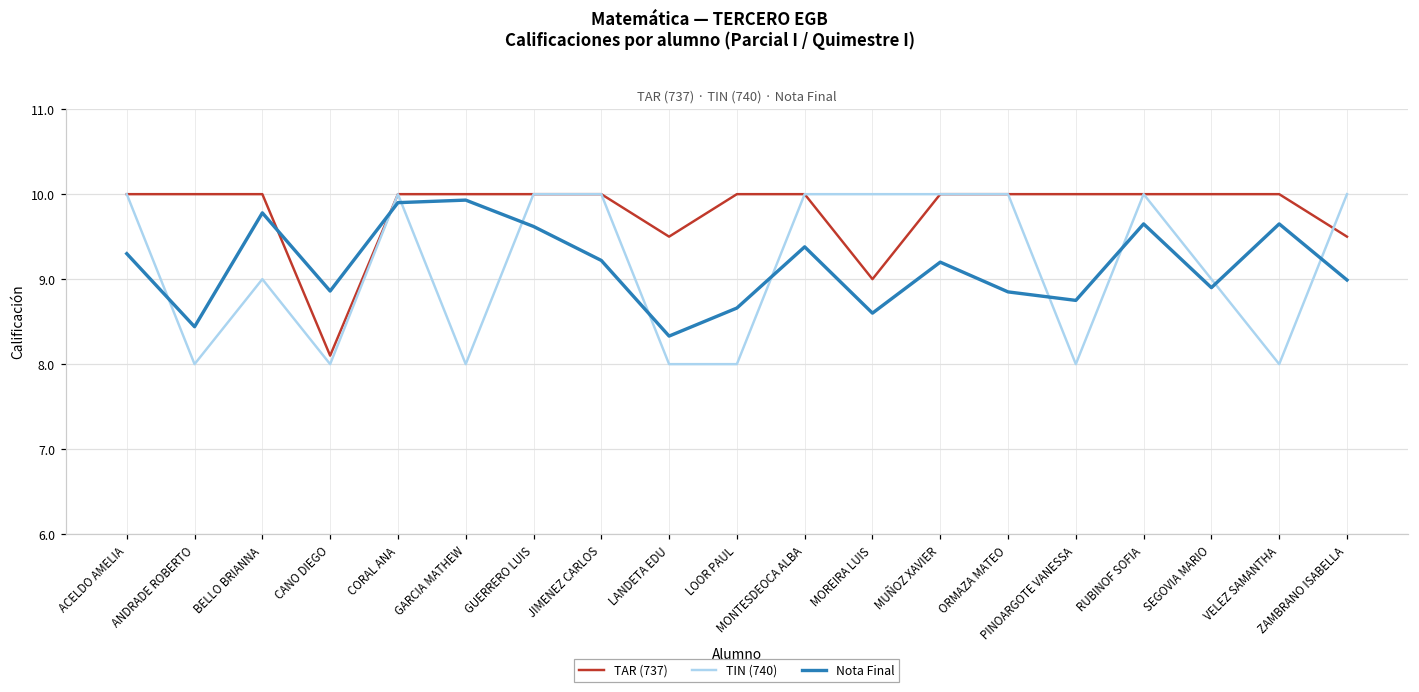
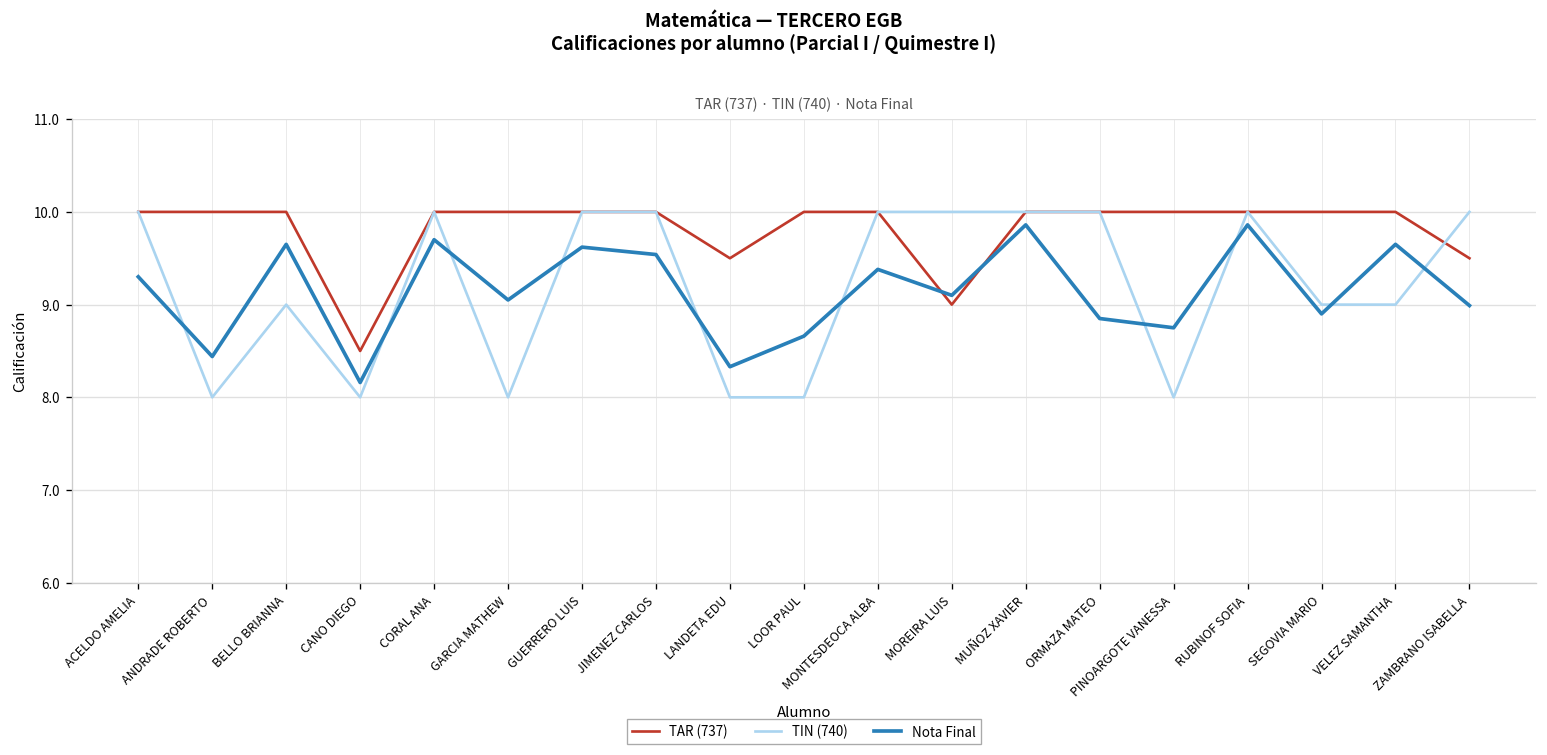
Nota Final, BELLO BRIANNA: 9.8 -> 9.7
TAR (737), CANO DIEGO: 8.1 -> 8.5
Nota Final, CANO DIEGO: 8.9 -> 8.2
Nota Final, CORAL ANA: 9.9 -> 9.7
Nota Final, GARCIA MATHEW: 9.9 -> 9.1
Nota Final, JIMENEZ CARLOS: 9.2 -> 9.5
Nota Final, MOREIRA LUIS: 8.6 -> 9.1
Nota Final, MUÑOZ XAVIER: 9.2 -> 9.9
Nota Final, RUBINOF SOFIA: 9.7 -> 9.9
TIN (740), VELEZ SAMANTHA: 8 -> 9
